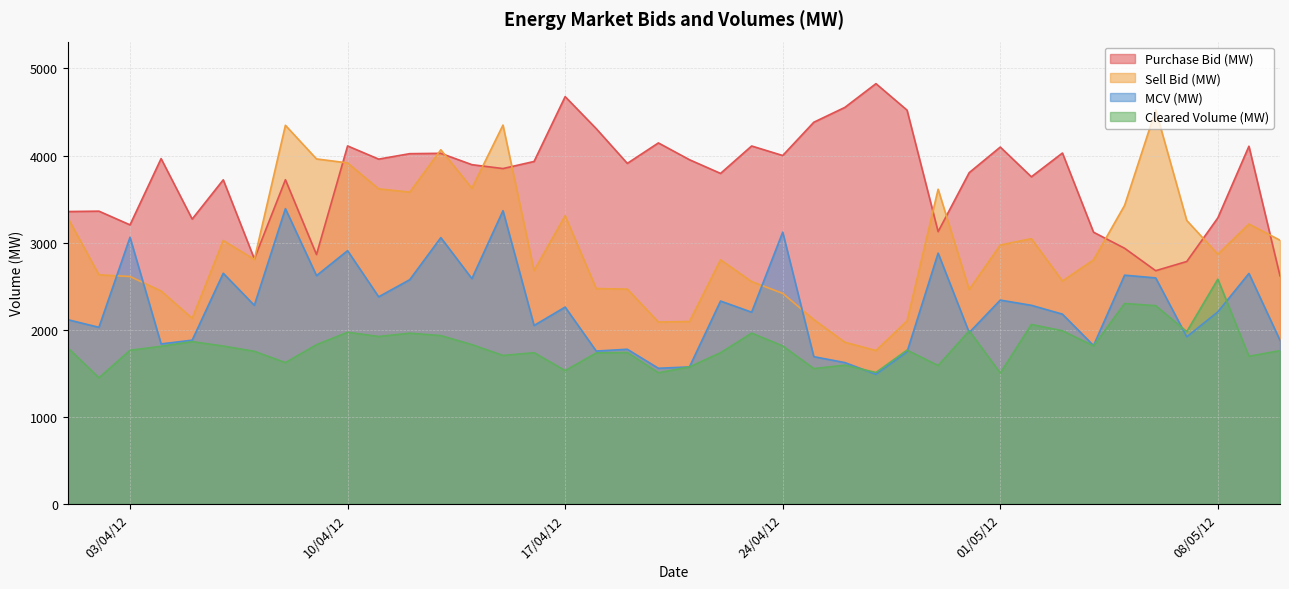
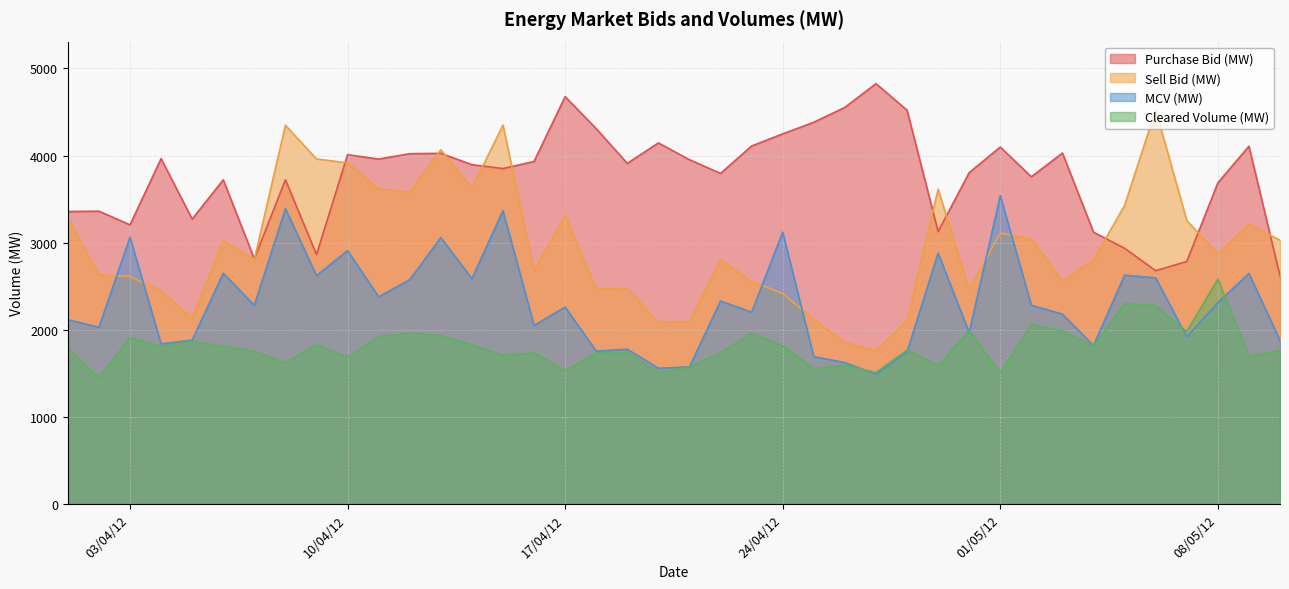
Cleared Volume (MW), 03/04/12: 1800 -> 1900
Purchase Bid (MW), 10/04/12: 4100 -> 4000
Cleared Volume (MW), 10/04/12: 2000 -> 1700
Purchase Bid (MW), 24/04/12: 4000 -> 4200
Sell Bid (MW), 01/05/12: 3000 -> 3100
MCV (MW), 01/05/12: 2300 -> 3500
Purchase Bid (MW), 08/05/12: 3300 -> 3700
MCV (MW), 08/05/12: 2200 -> 2300
